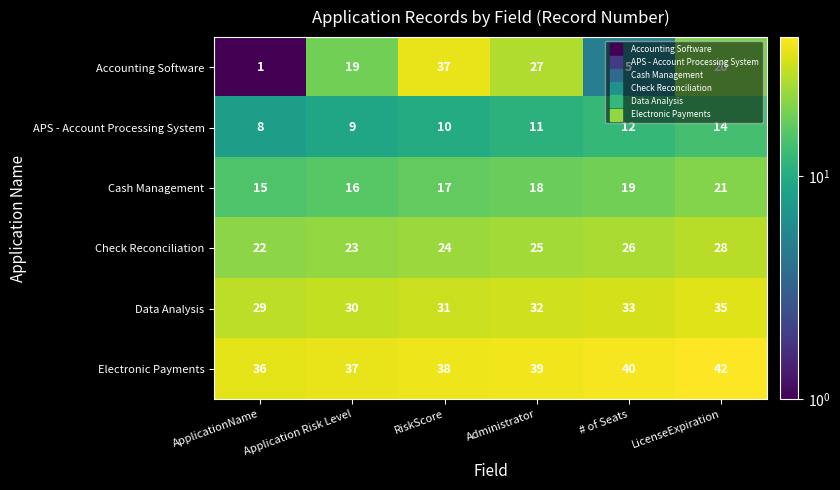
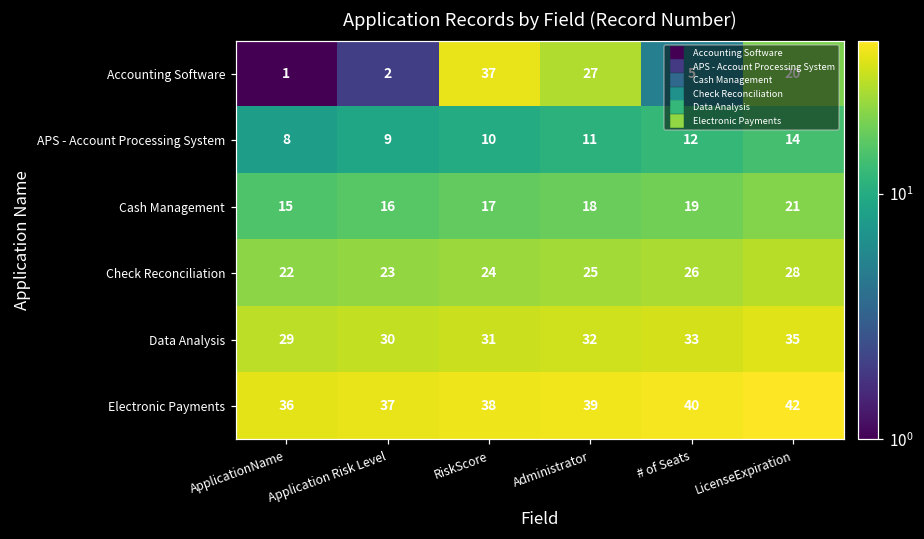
Accounting Software, Application Risk Level: 19 -> 2
